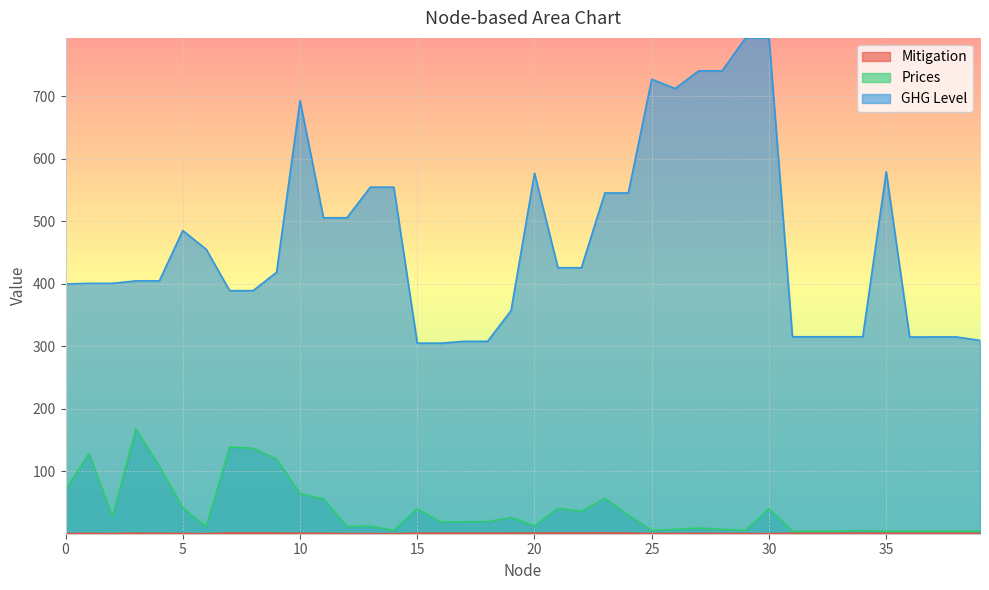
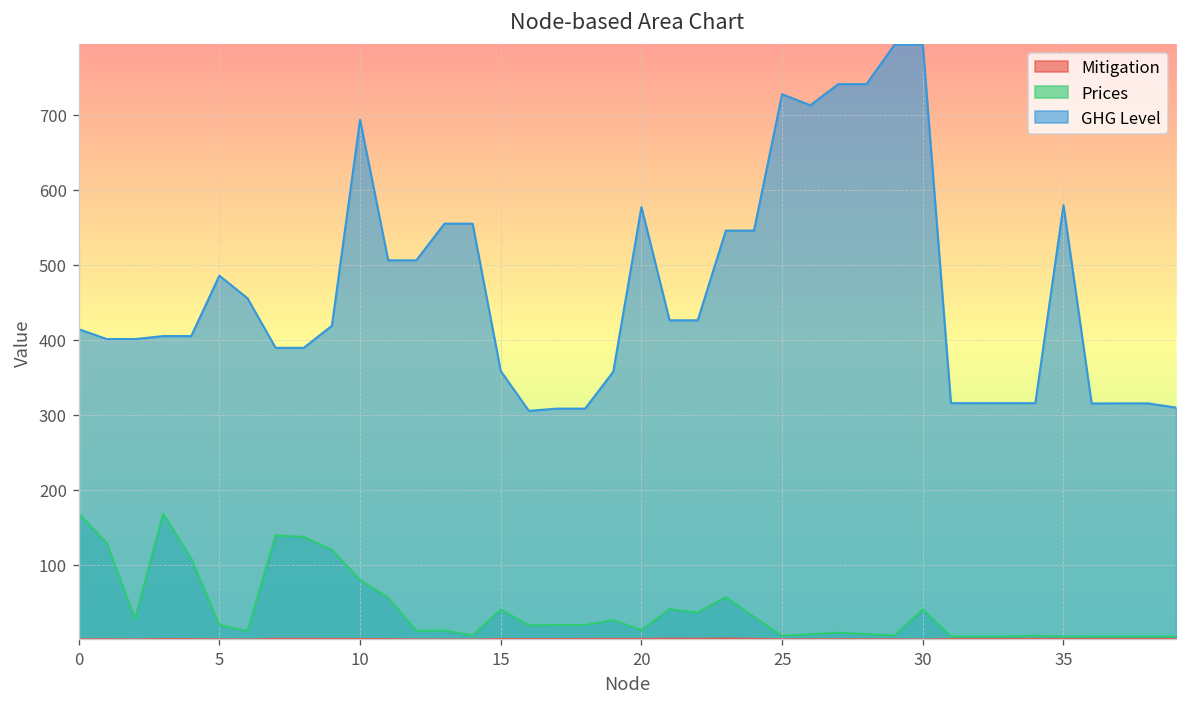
Prices, 0: 70 -> 170
GHG Level, 0: 400 -> 410
Prices, 5: 40 -> 20
Prices, 10: 60 -> 80
GHG Level, 15: 310 -> 360
